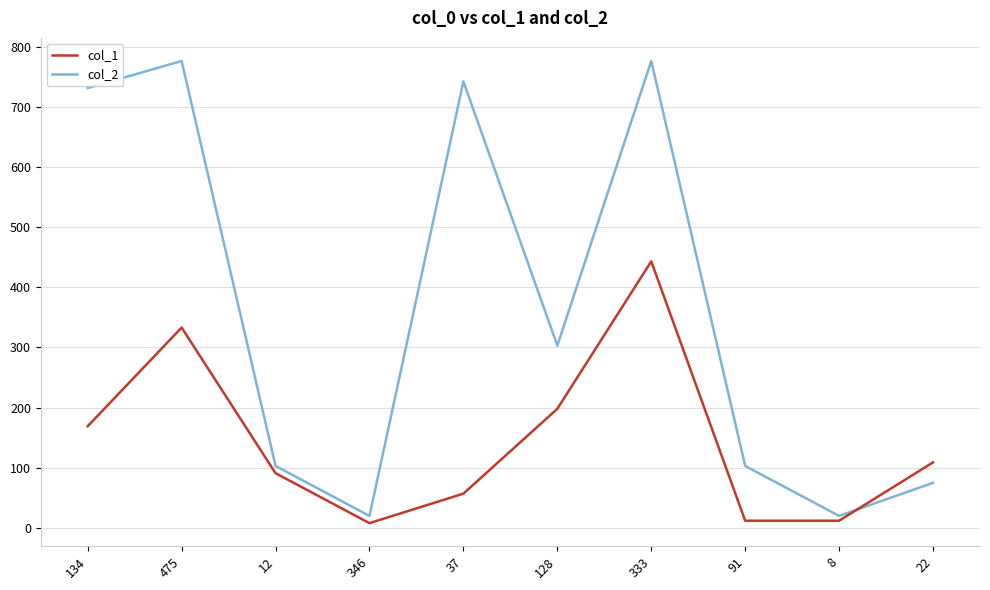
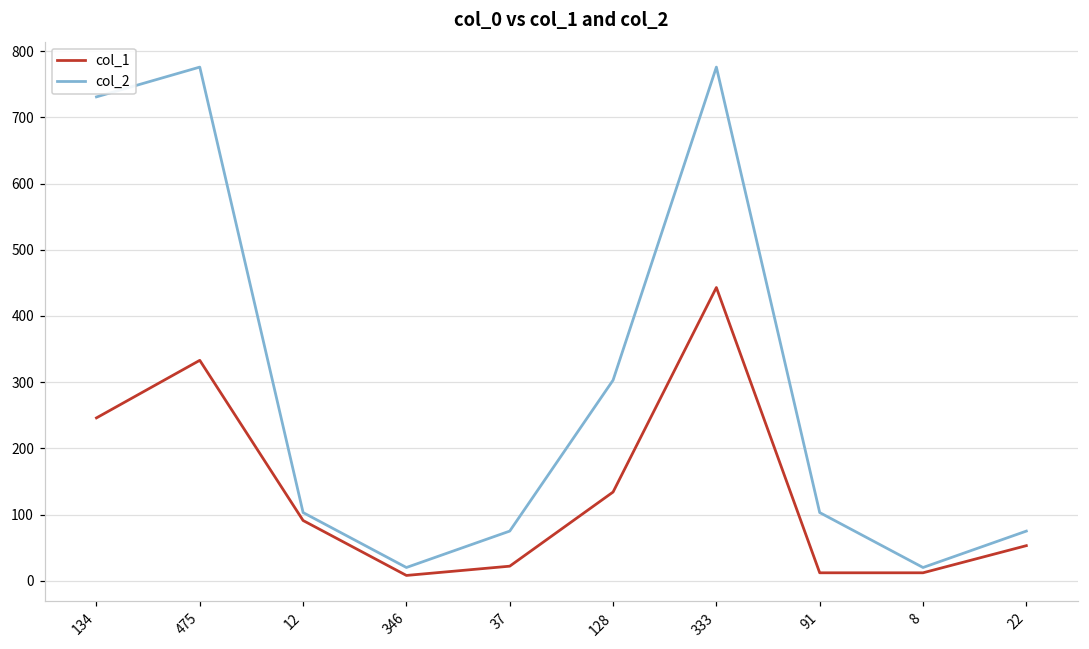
col_1, 134: 170 -> 250
col_1, 37: 60 -> 20
col_2, 37: 740 -> 80
col_1, 128: 200 -> 130
col_1, 22: 110 -> 50
